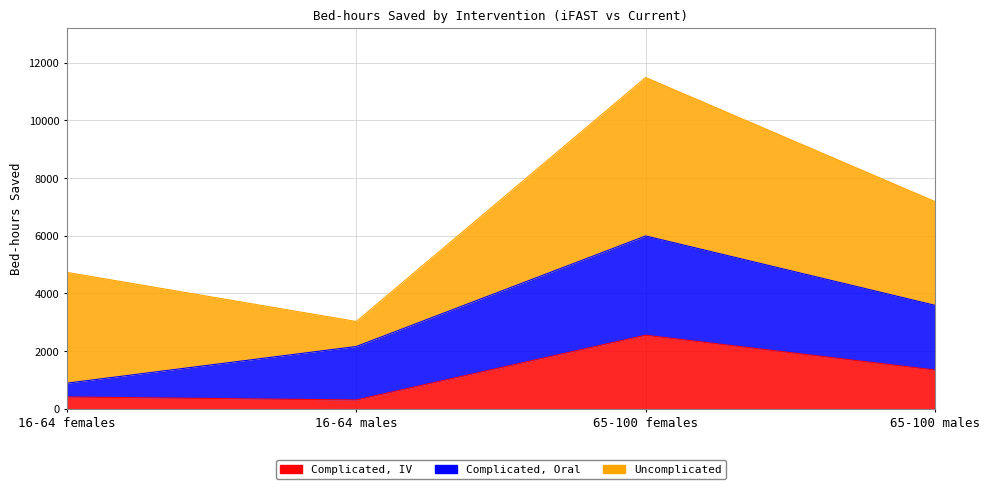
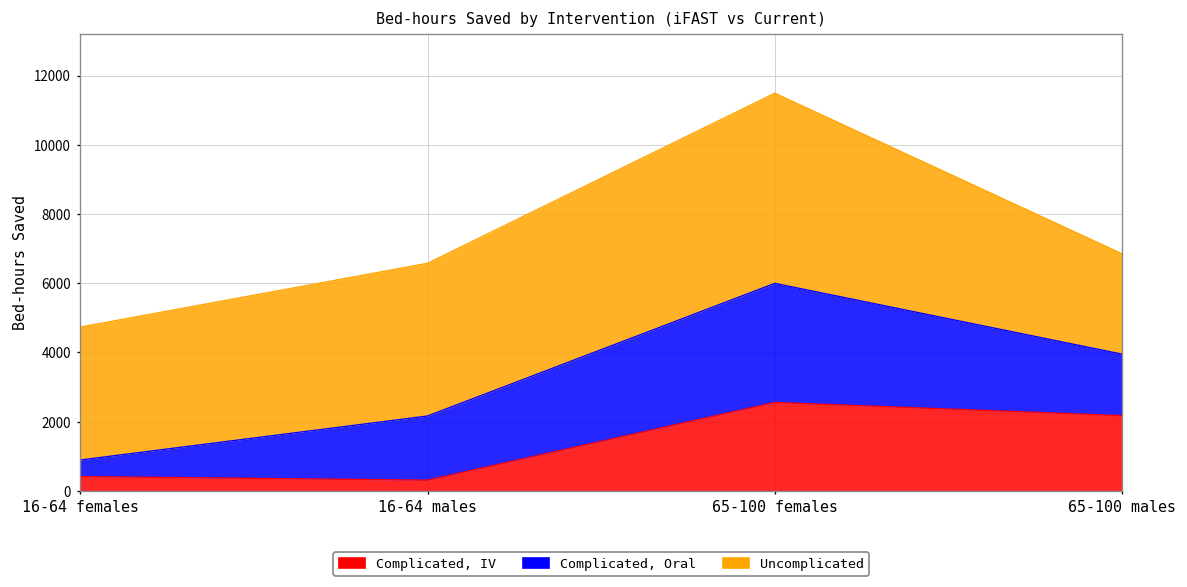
Uncomplicated, 16-64 males: 900 -> 4400
Complicated, IV, 65-100 males: 1300 -> 2200
Complicated, Oral, 65-100 males: 2200 -> 1800
Uncomplicated, 65-100 males: 3600 -> 2900
